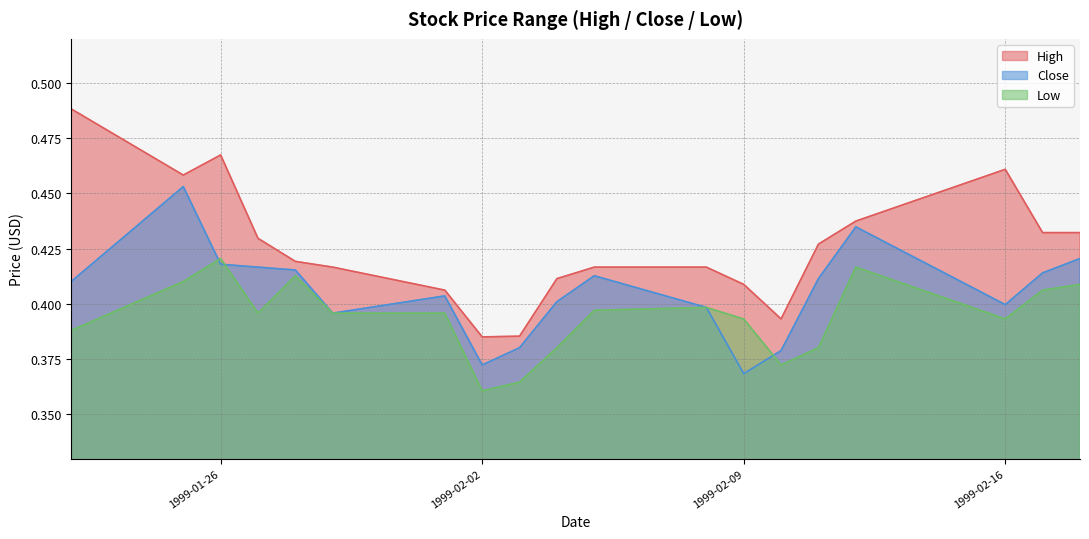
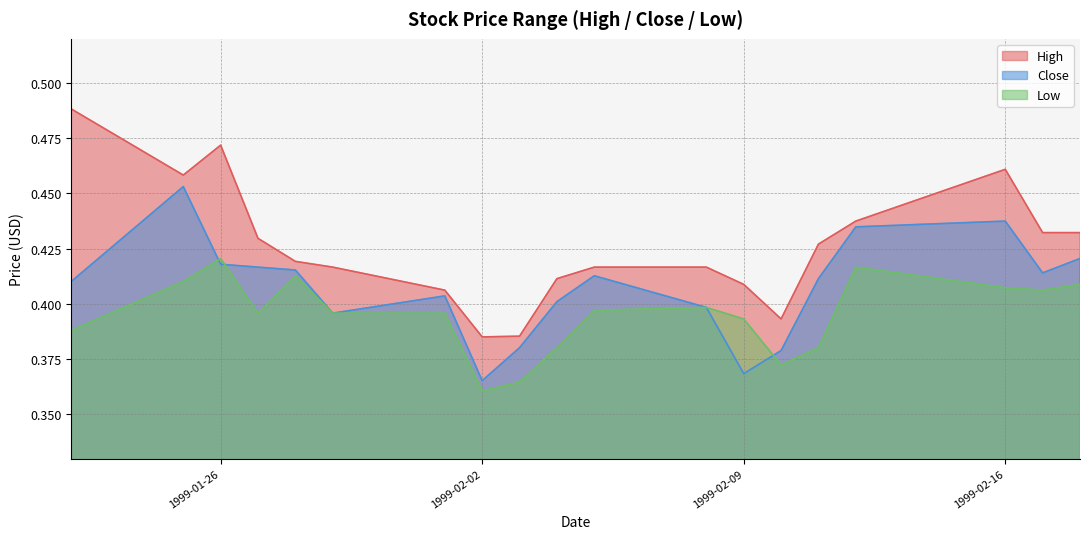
High, 1999-01-26: 0.467 -> 0.472
Close, 1999-02-02: 0.372 -> 0.365
Close, 1999-02-16: 0.400 -> 0.438
Low, 1999-02-16: 0.393 -> 0.407
